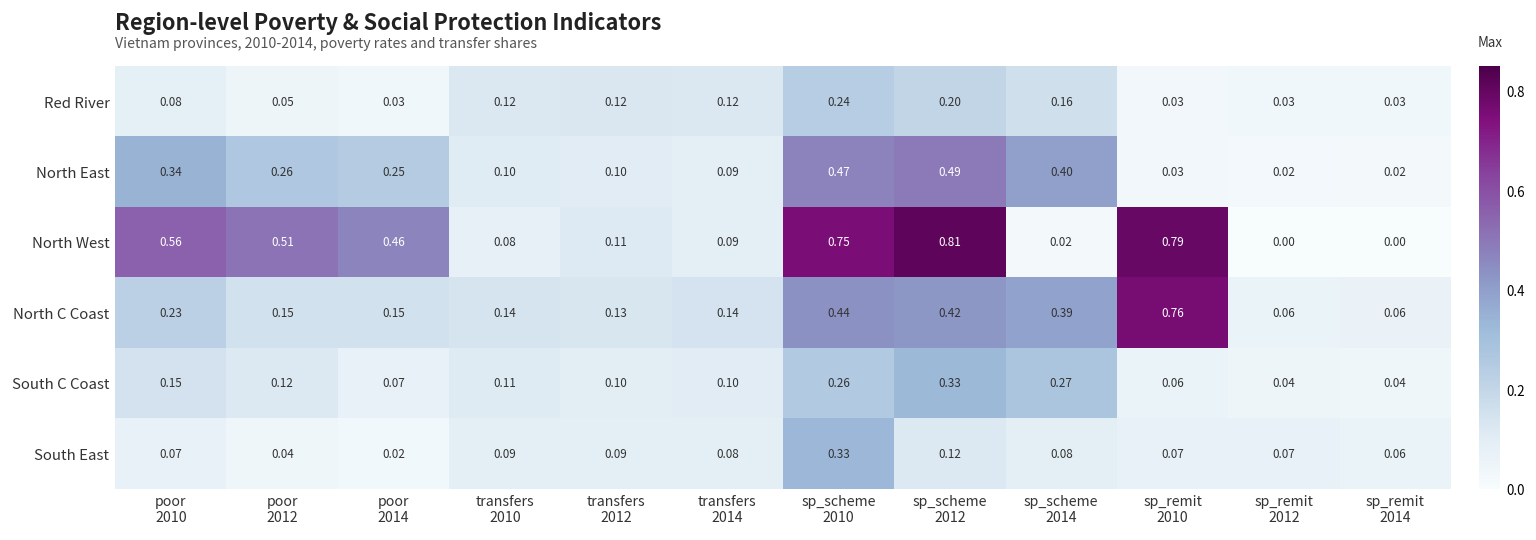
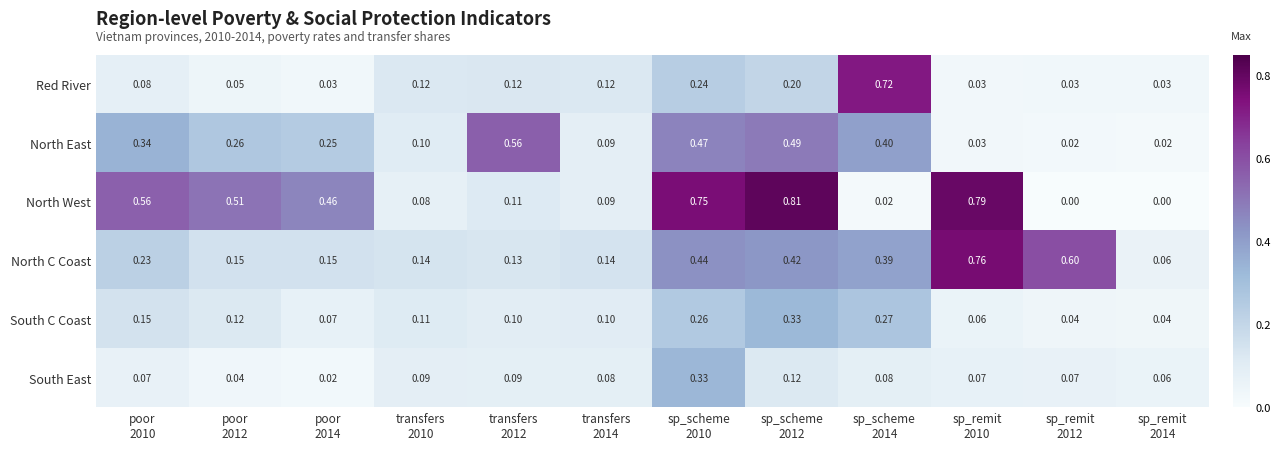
Red River, sp_scheme 2014: 0.16 -> 0.72
North East, transfers 2012: 0.10 -> 0.56
North C Coast, sp_remit 2012: 0.06 -> 0.60
